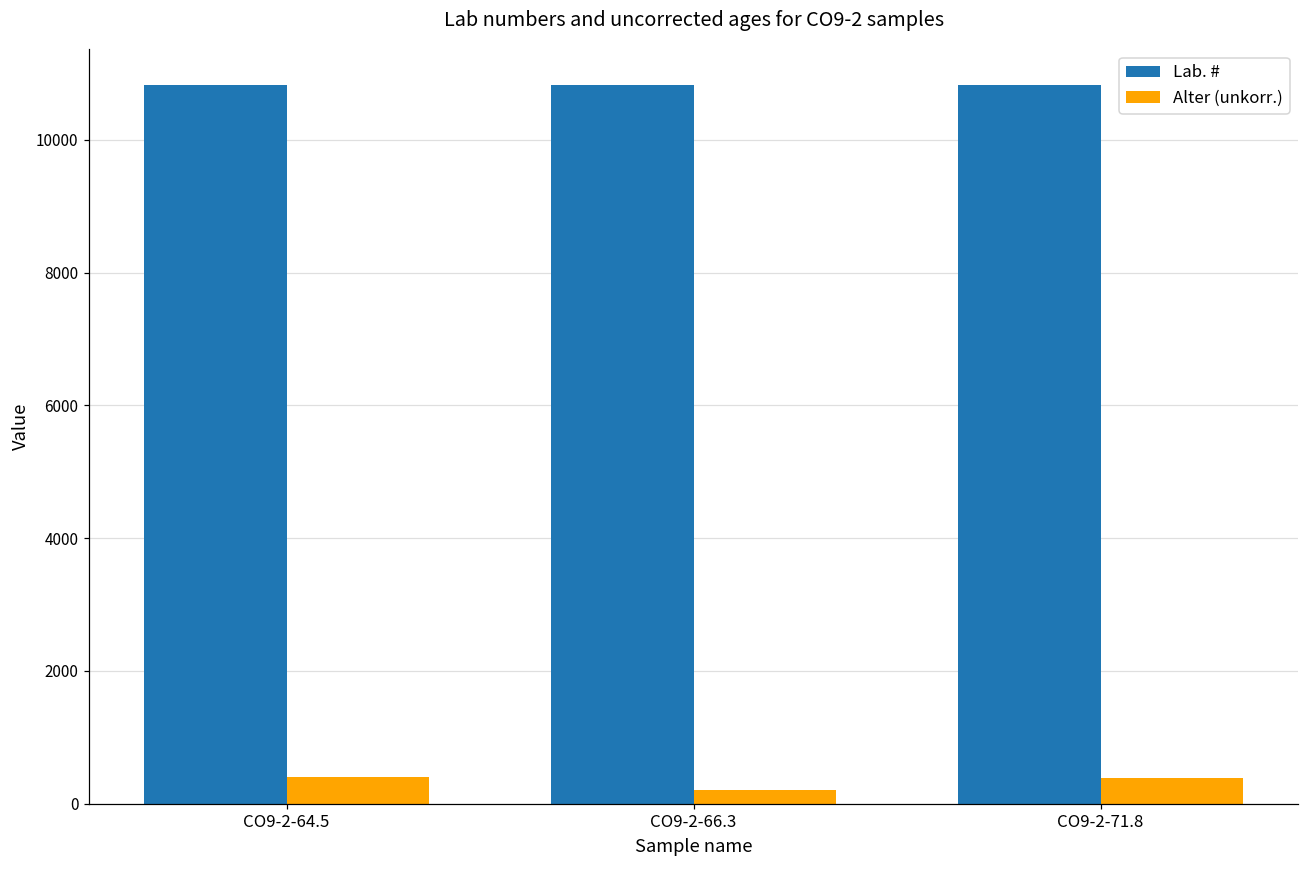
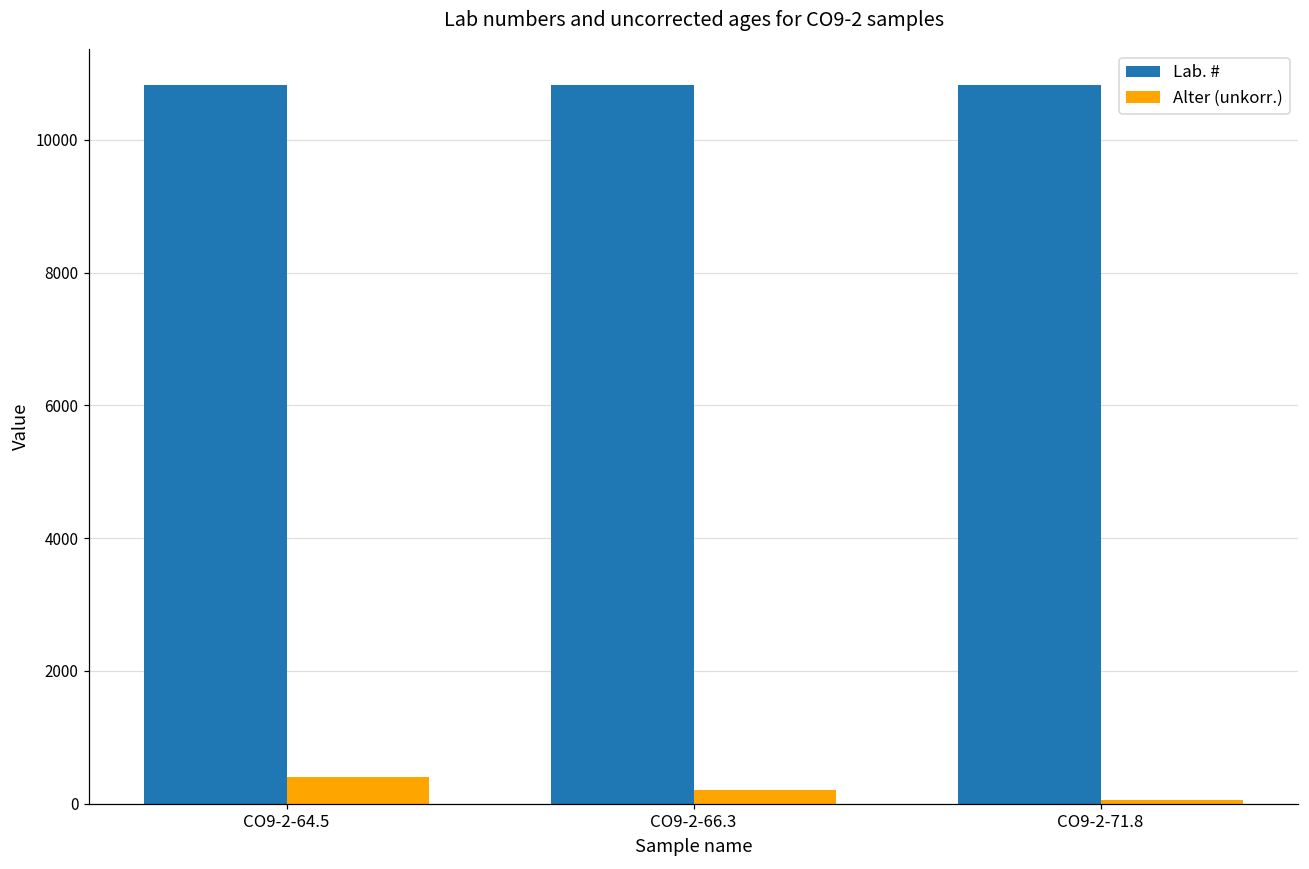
Alter (unkorr.), CO9-2-71.8: 400 -> 100
